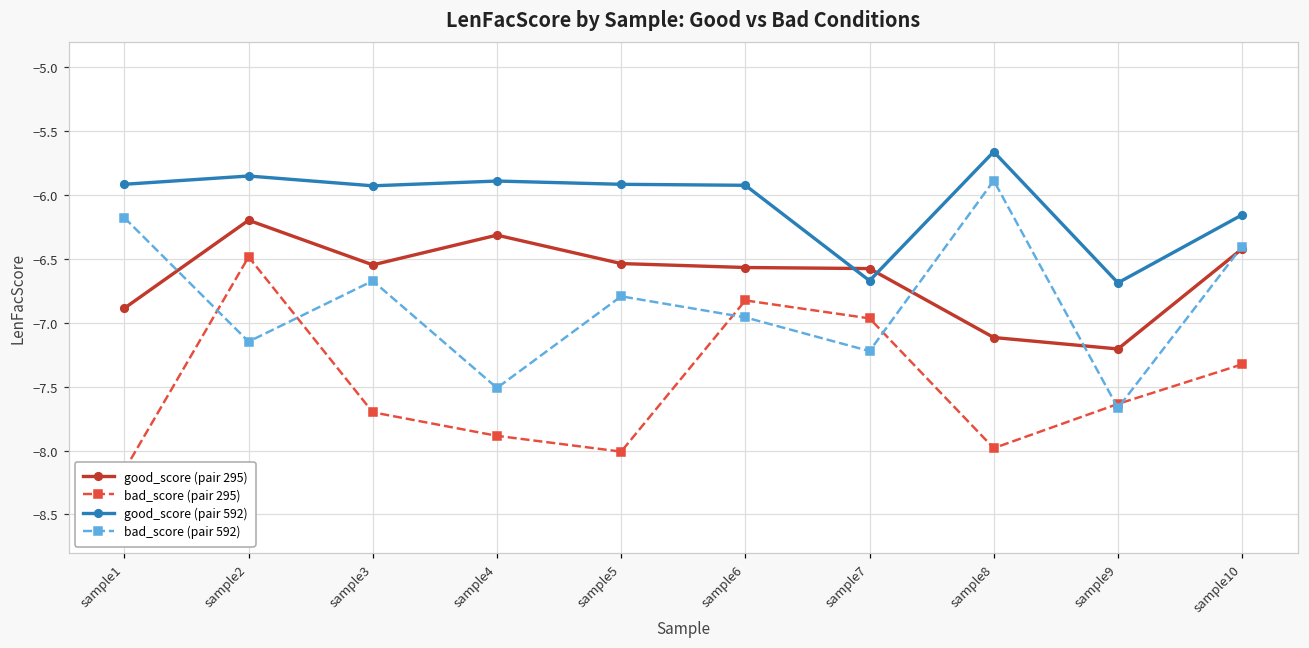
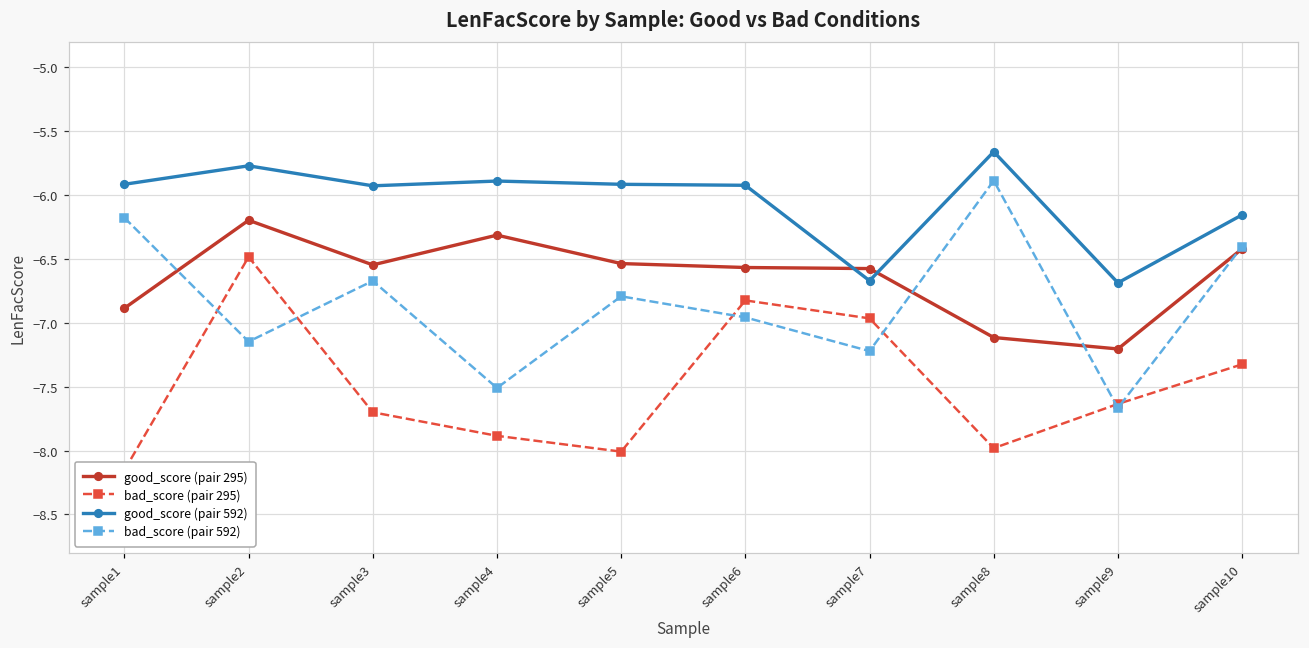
good_score (pair 592), sample2: -5.85 -> -5.77
